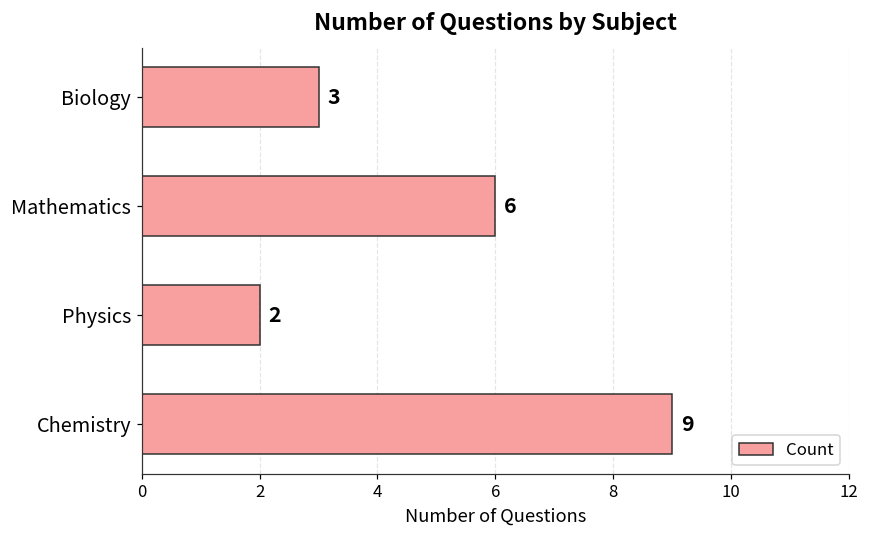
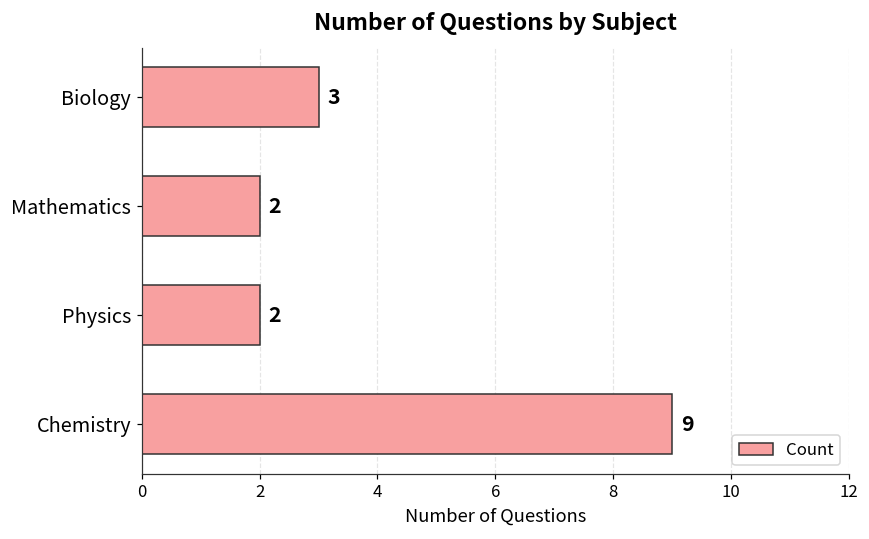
Mathematics: 6 -> 2
